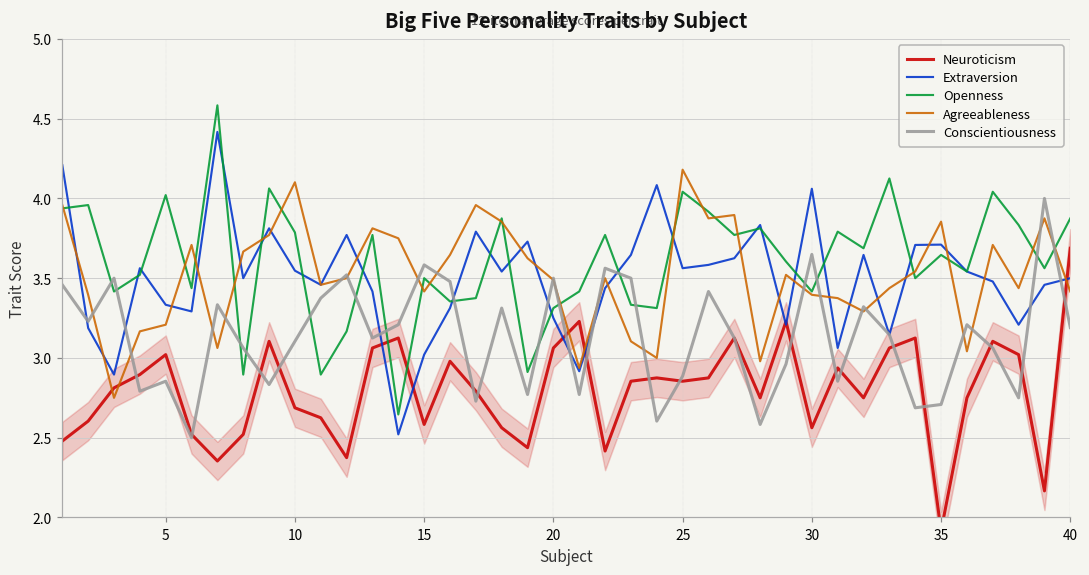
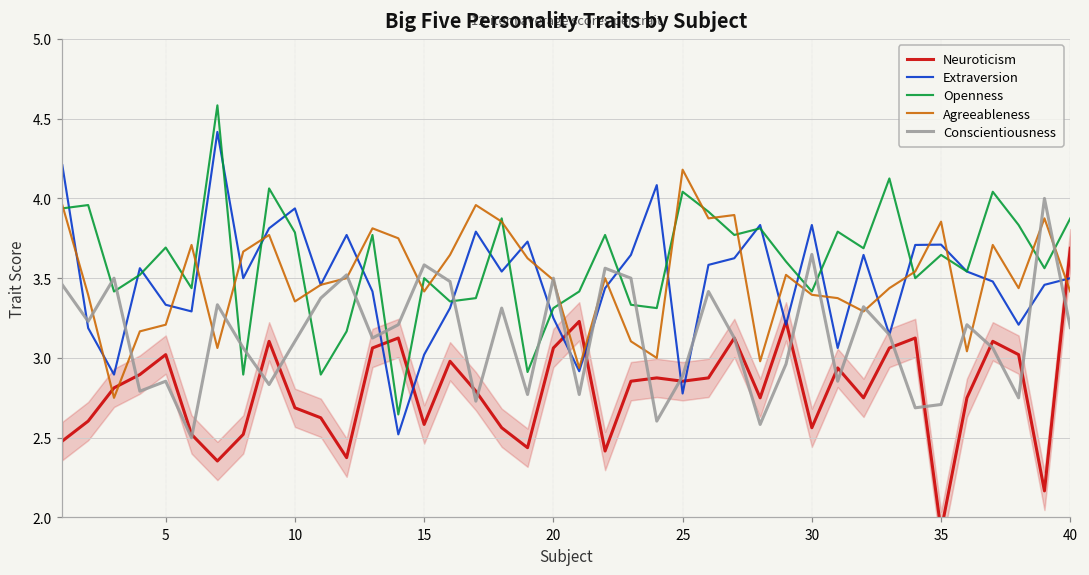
Openness, 5: 4.02 -> 3.69
Extraversion, 10: 3.55 -> 3.94
Agreeableness, 10: 4.10 -> 3.35
Extraversion, 25: 3.56 -> 2.78
Extraversion, 30: 4.06 -> 3.83
